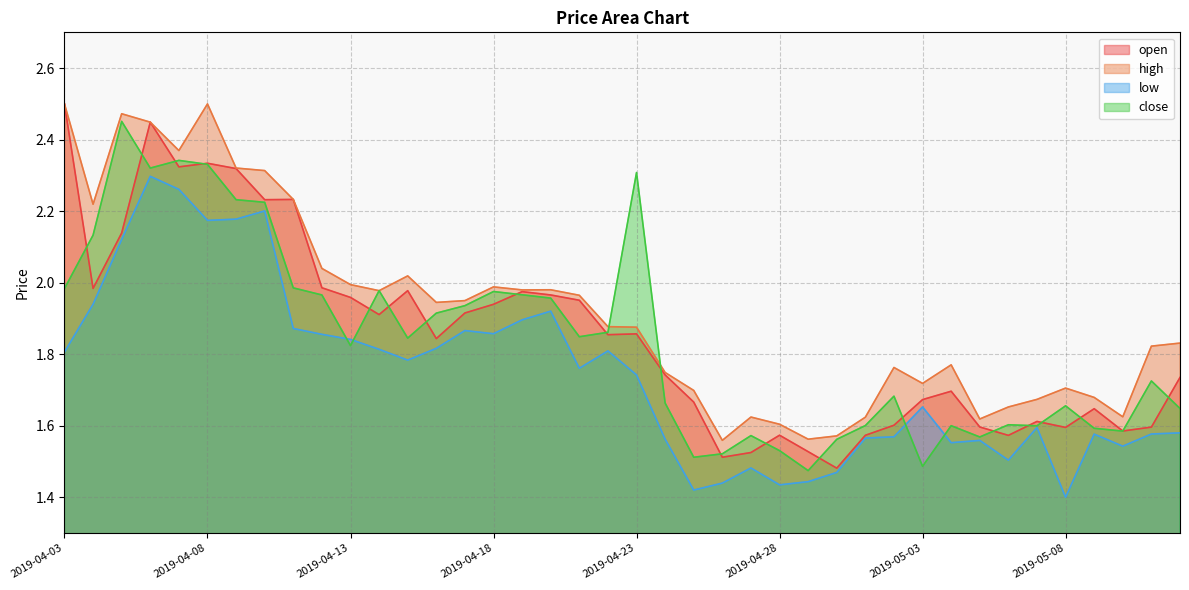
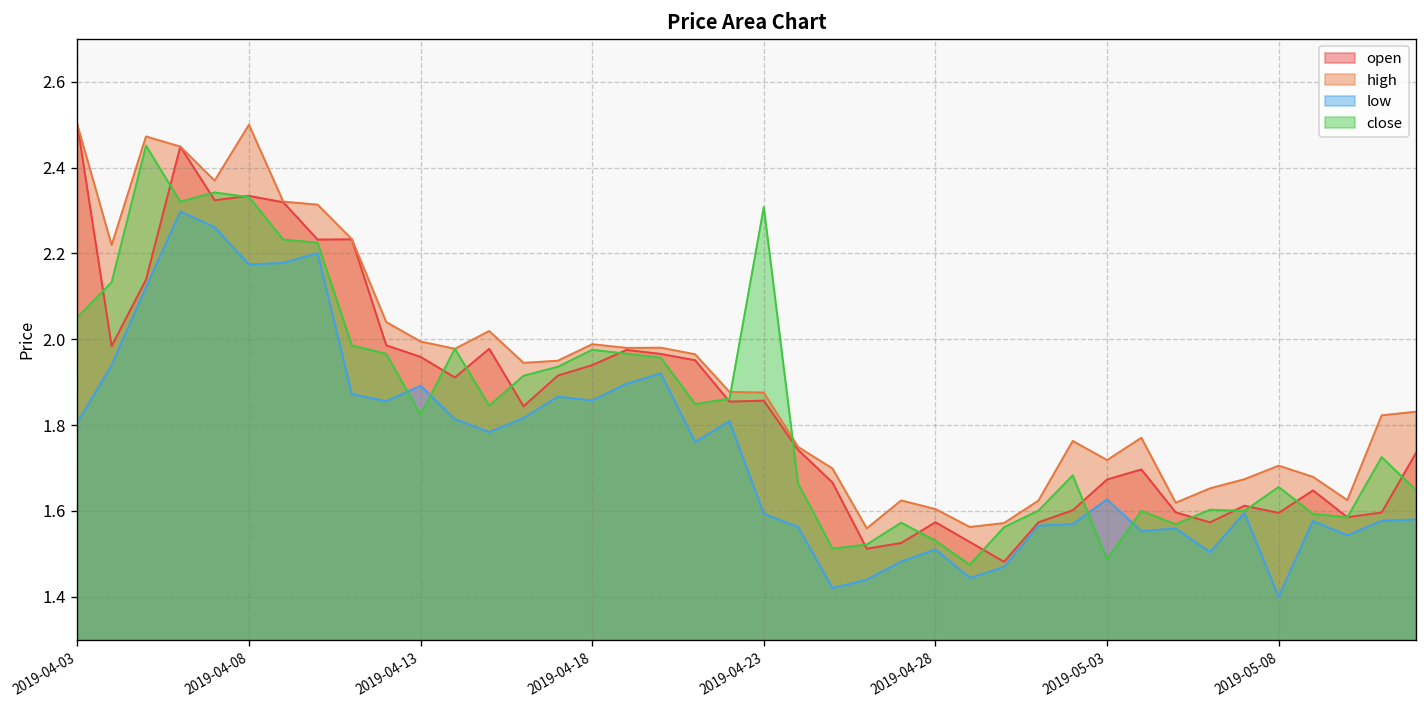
close, 2019-04-03: 1.98 -> 2.05
low, 2019-04-13: 1.84 -> 1.89
low, 2019-04-23: 1.74 -> 1.59
low, 2019-04-28: 1.43 -> 1.51
low, 2019-05-03: 1.65 -> 1.63
